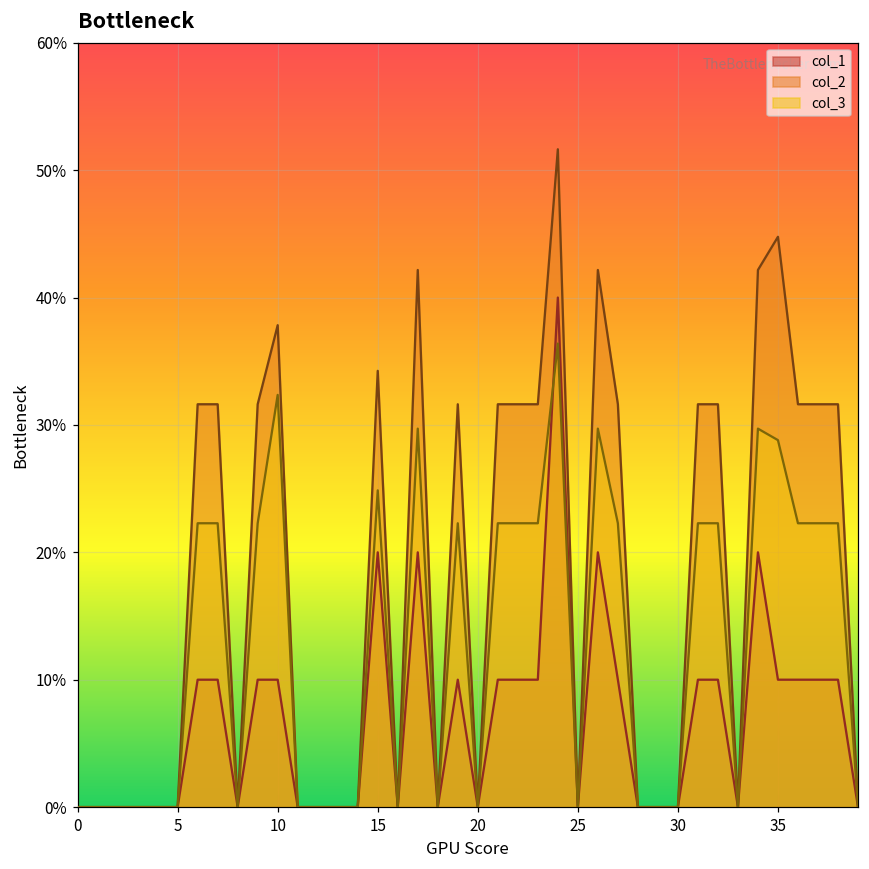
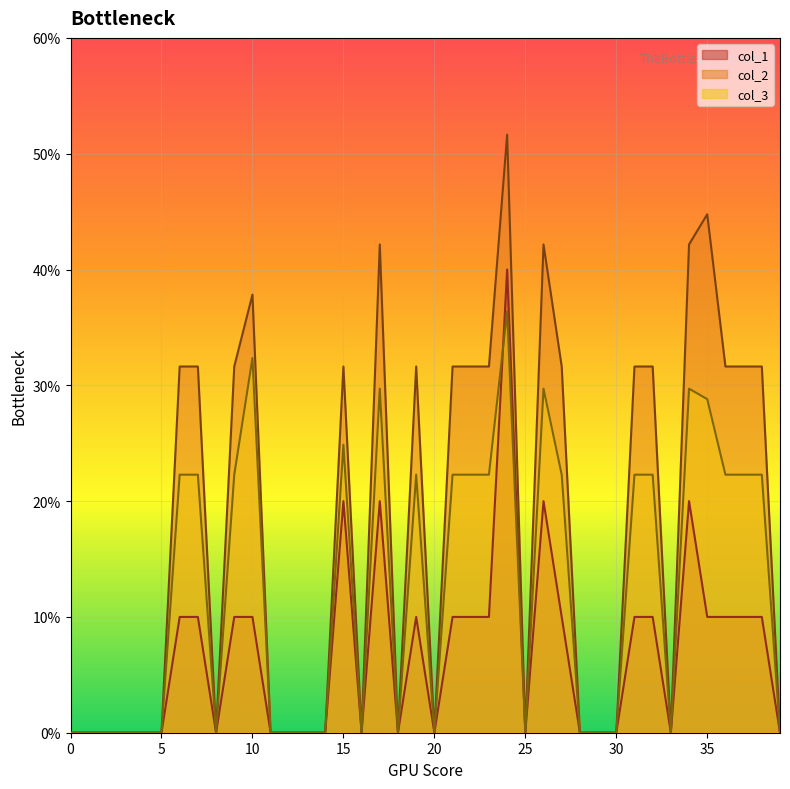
col_2, 15: 34.2% -> 31.6%
